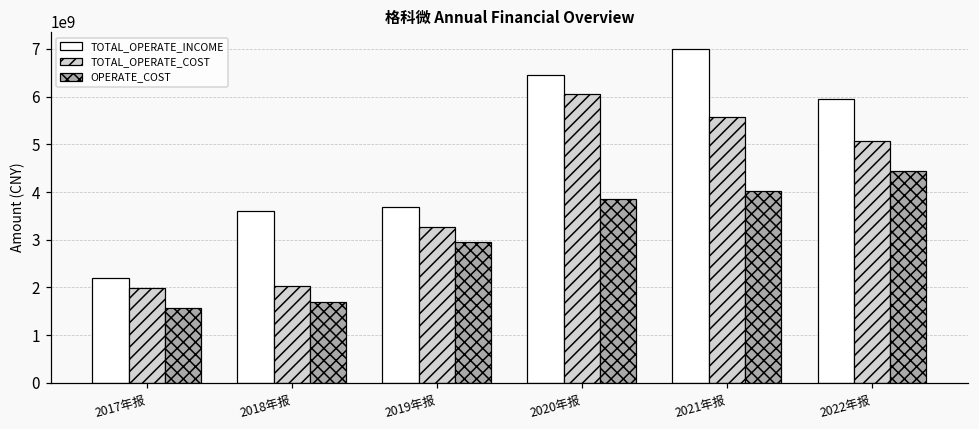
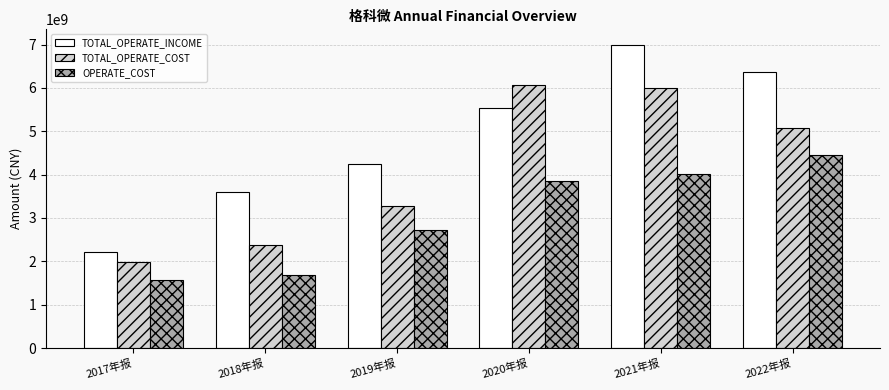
TOTAL_OPERATE_COST, 2018年报: 2000000000 -> 2400000000
TOTAL_OPERATE_INCOME, 2019年报: 3700000000 -> 4200000000
OPERATE_COST, 2019年报: 3000000000 -> 2700000000
TOTAL_OPERATE_INCOME, 2020年报: 6500000000 -> 5500000000
TOTAL_OPERATE_COST, 2021年报: 5600000000 -> 6000000000
TOTAL_OPERATE_INCOME, 2022年报: 5900000000 -> 6400000000
